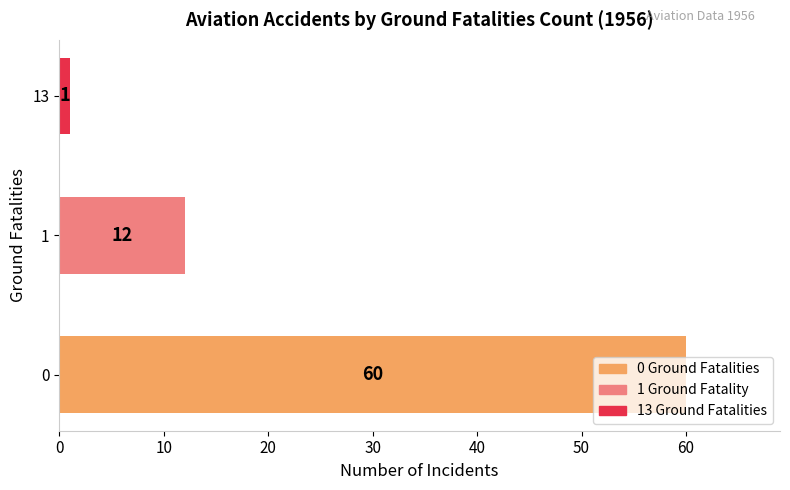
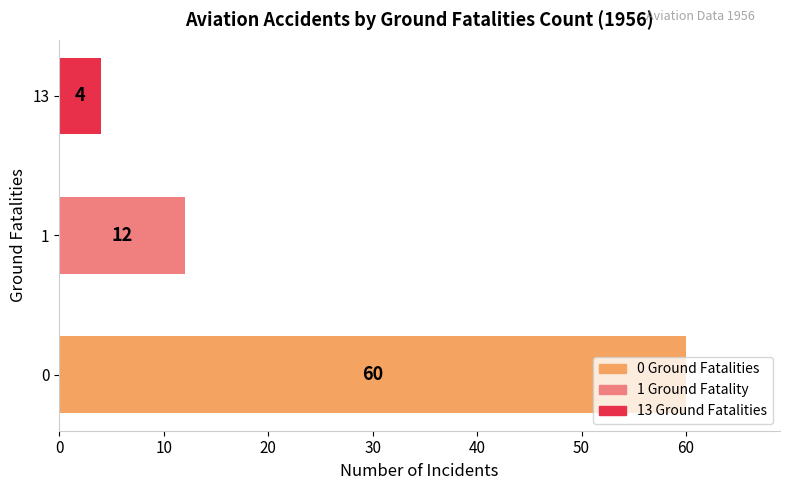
13: 1 -> 4
